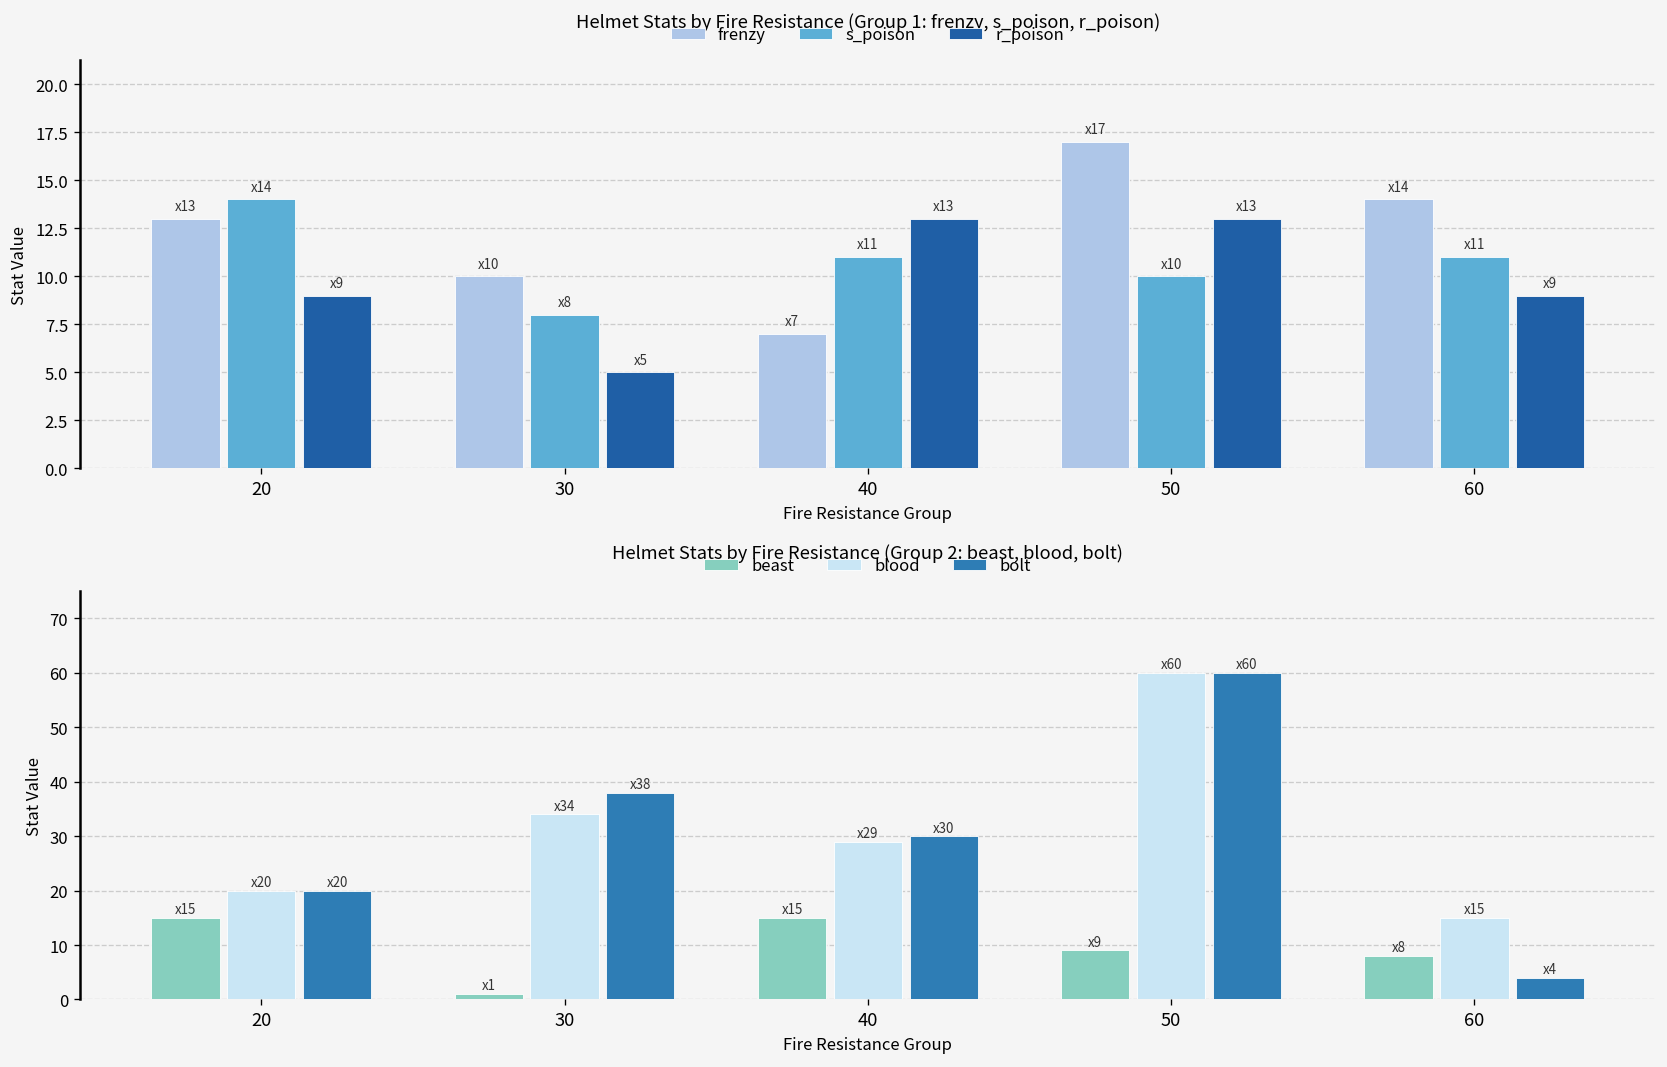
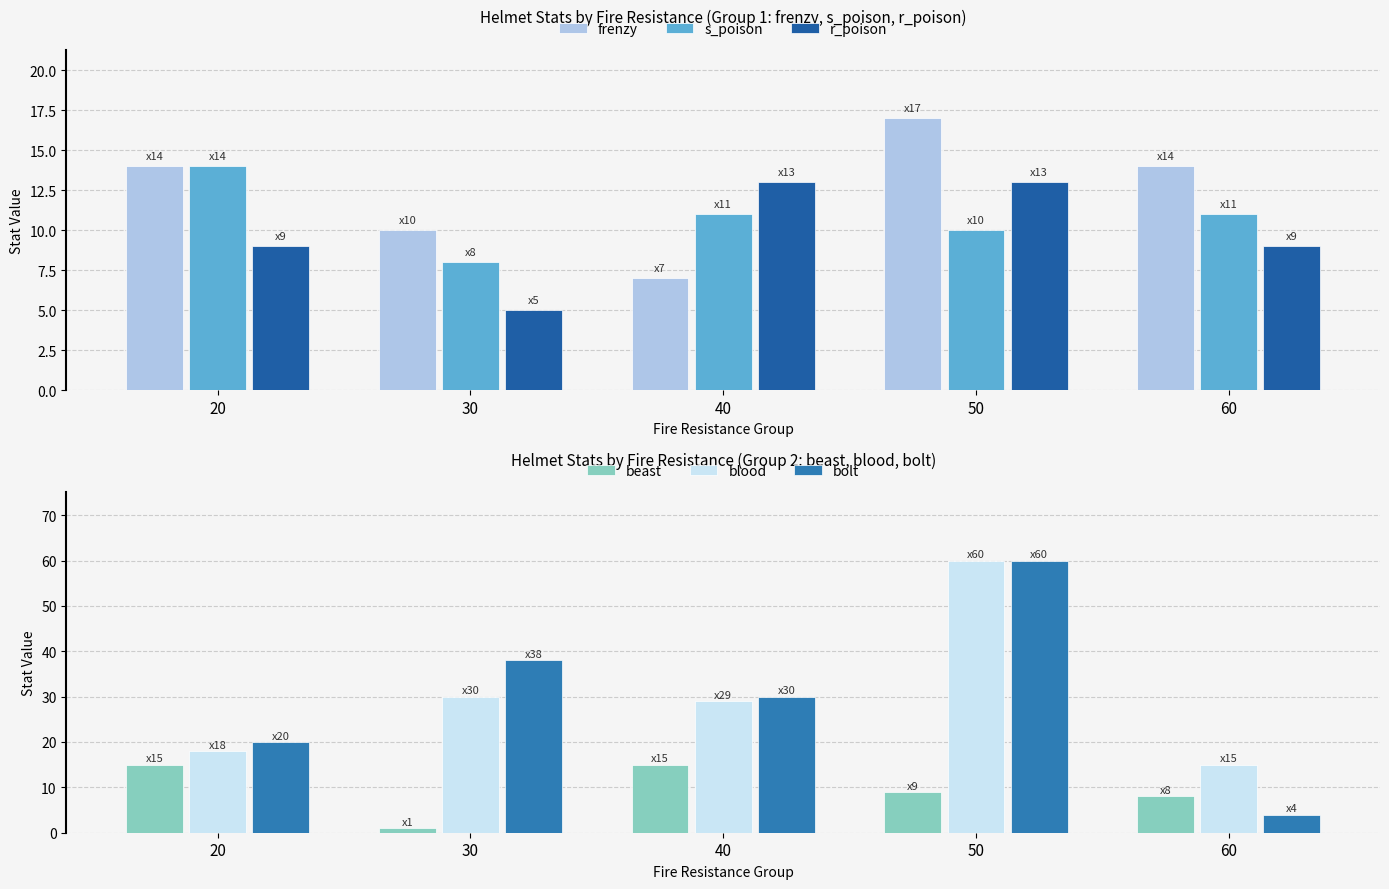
Helmet Stats by Fire Resistance (Group 1: frenzy, s_poison, r_poison), frenzy, 20: 13 -> 14
Helmet Stats by Fire Resistance (Group 2: beast, blood, bolt), blood, 20: 20 -> 18
Helmet Stats by Fire Resistance (Group 2: beast, blood, bolt), blood, 30: 34 -> 30
